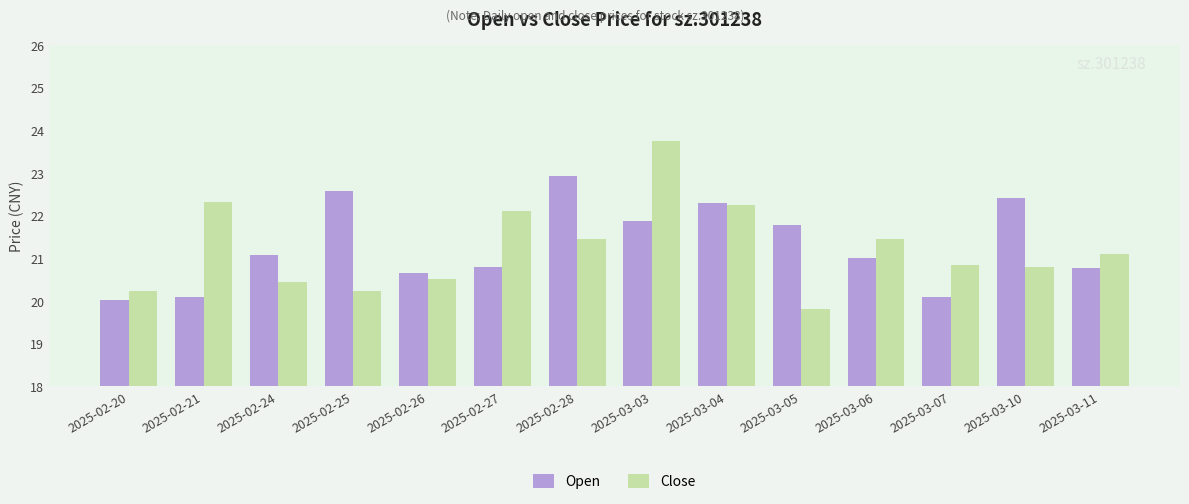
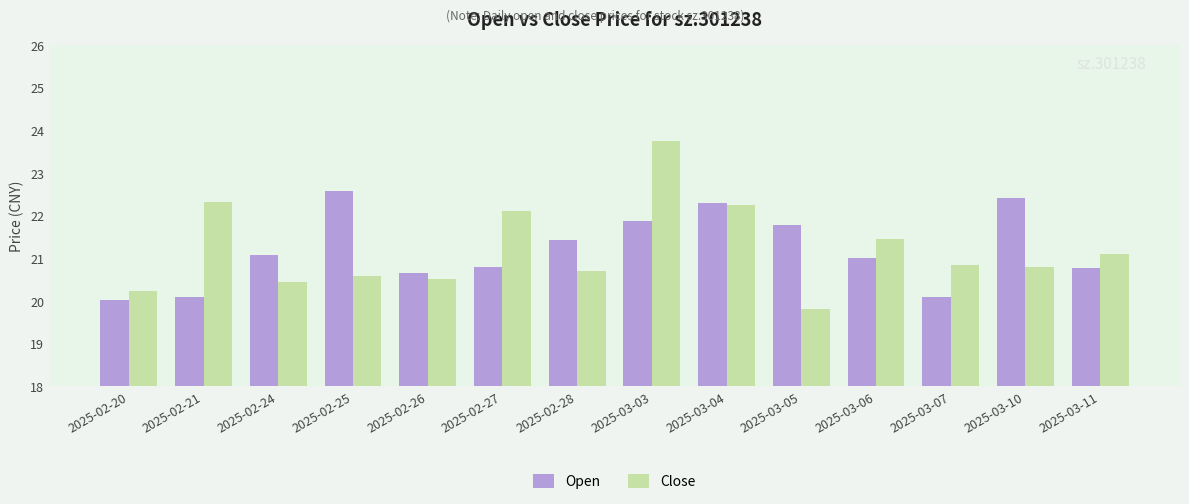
Close, 2025-02-25: 20.2 -> 20.6
Open, 2025-02-28: 22.9 -> 21.4
Close, 2025-02-28: 21.4 -> 20.7
